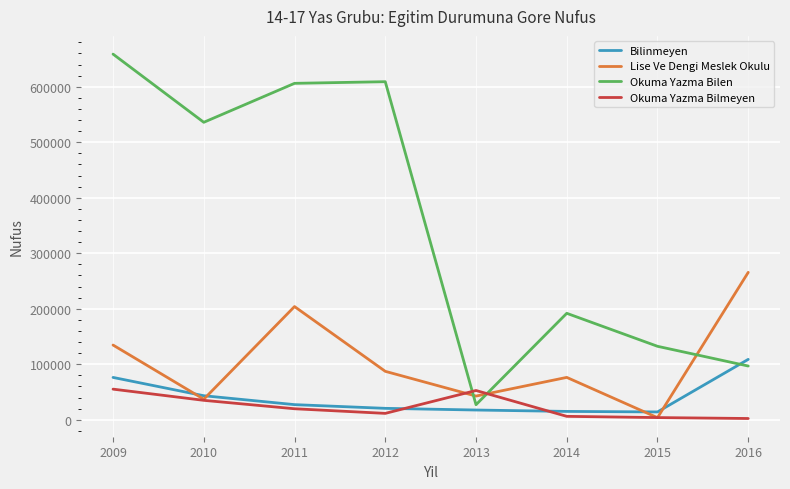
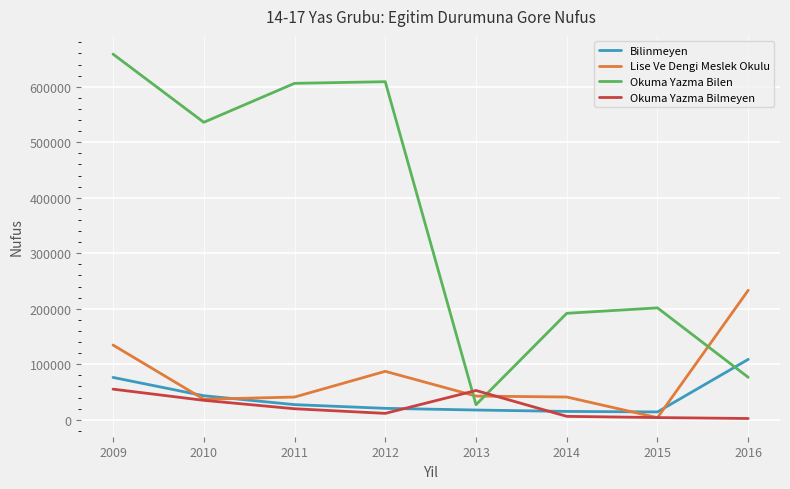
Lise Ve Dengi Meslek Okulu, 2011: 200000 -> 40000
Lise Ve Dengi Meslek Okulu, 2014: 80000 -> 40000
Okuma Yazma Bilen, 2015: 130000 -> 200000
Lise Ve Dengi Meslek Okulu, 2016: 270000 -> 230000
Okuma Yazma Bilen, 2016: 100000 -> 80000
